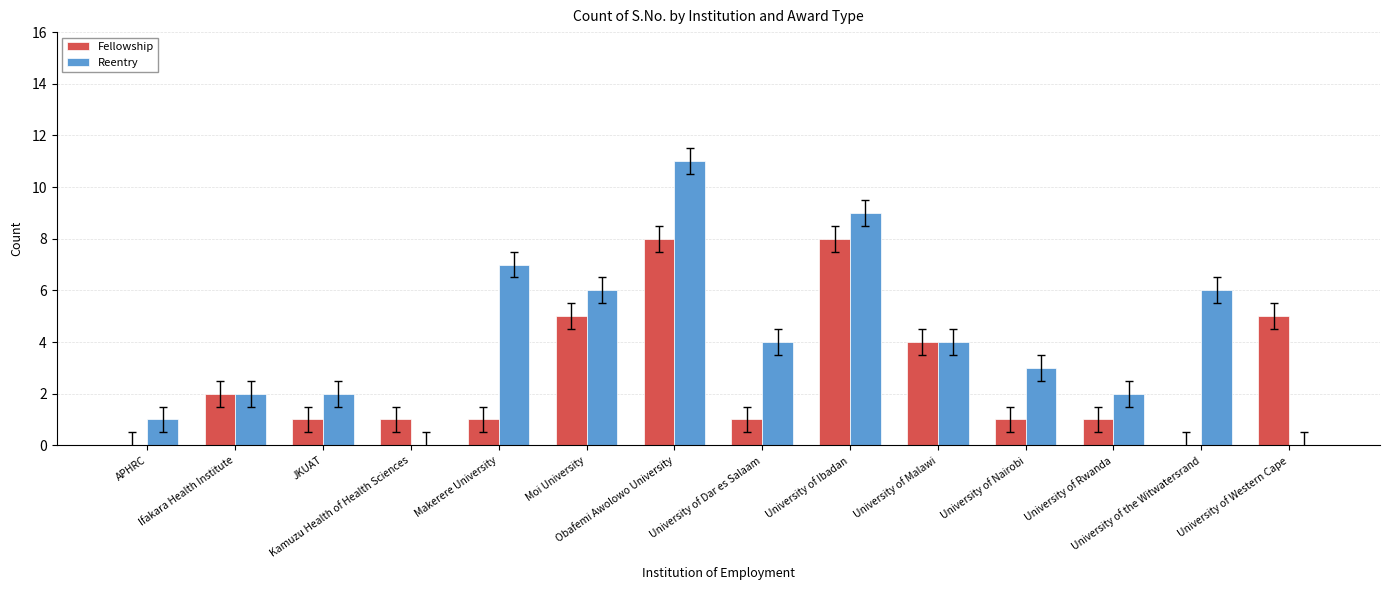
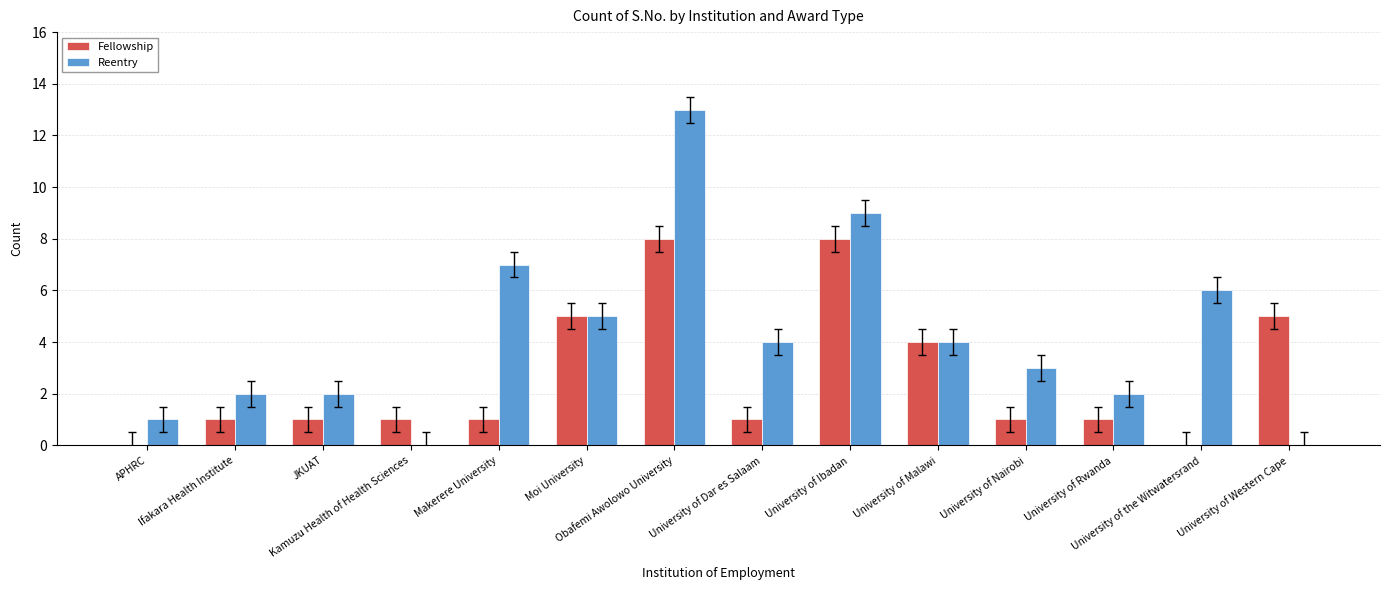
Fellowship, Ifakara Health Institute: 2 -> 1
Reentry, Moi University: 6 -> 5
Reentry, Obafemi Awolowo University: 11 -> 13
